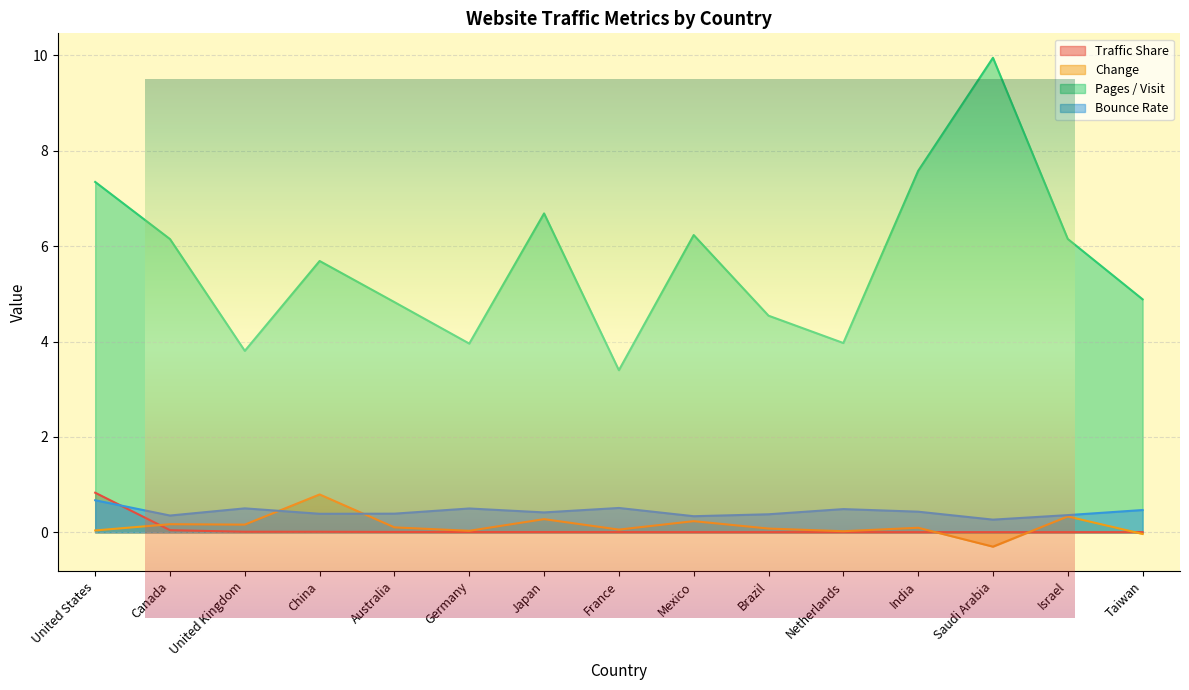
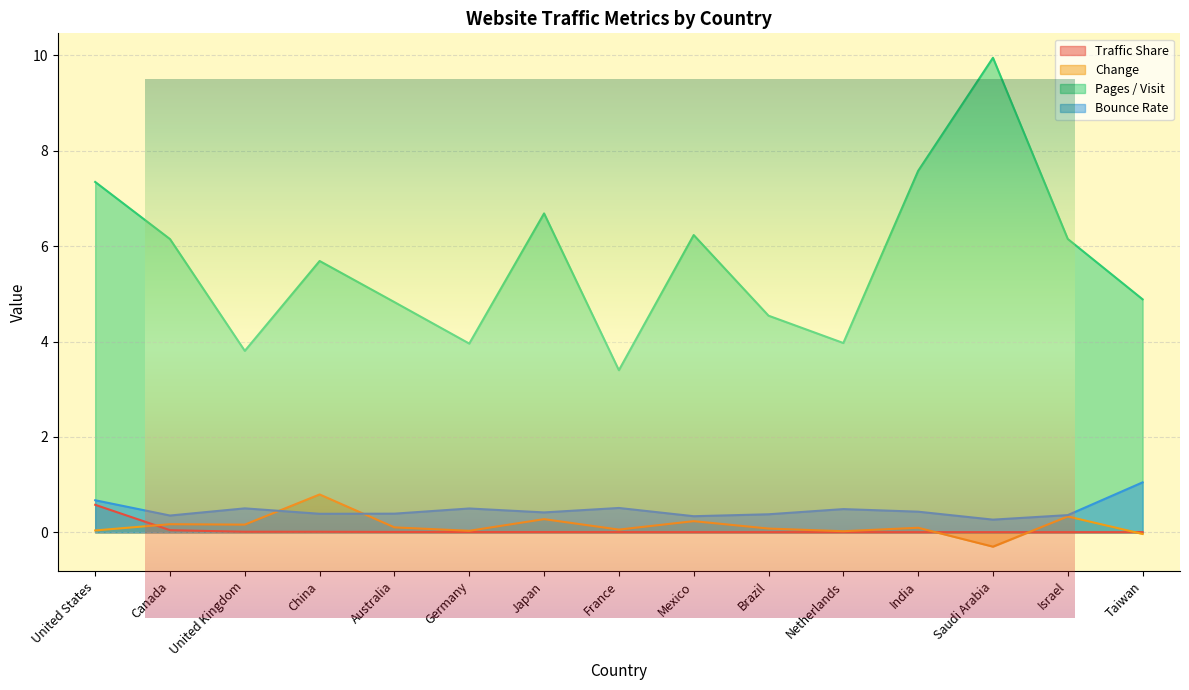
Traffic Share, United States: 0.8 -> 0.6
Bounce Rate, Taiwan: 0.5 -> 1.0
